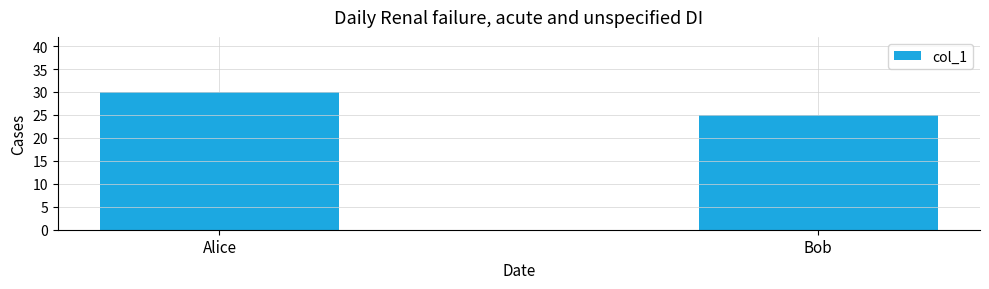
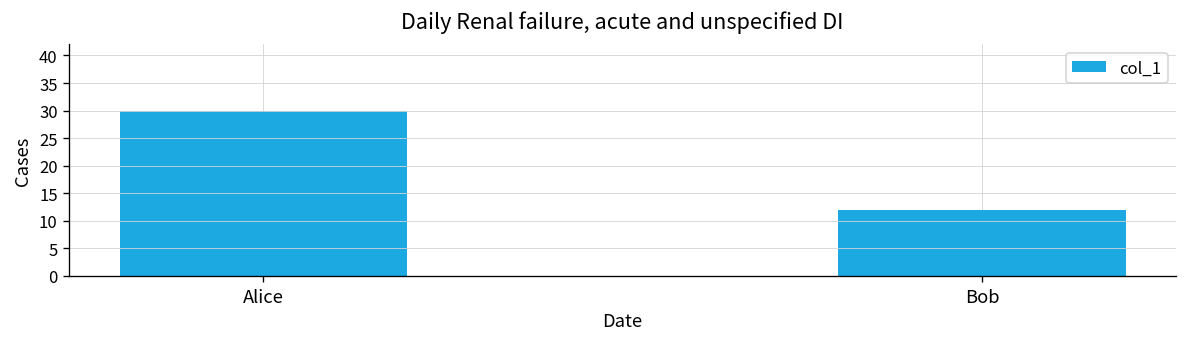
Bob: 25 -> 12
